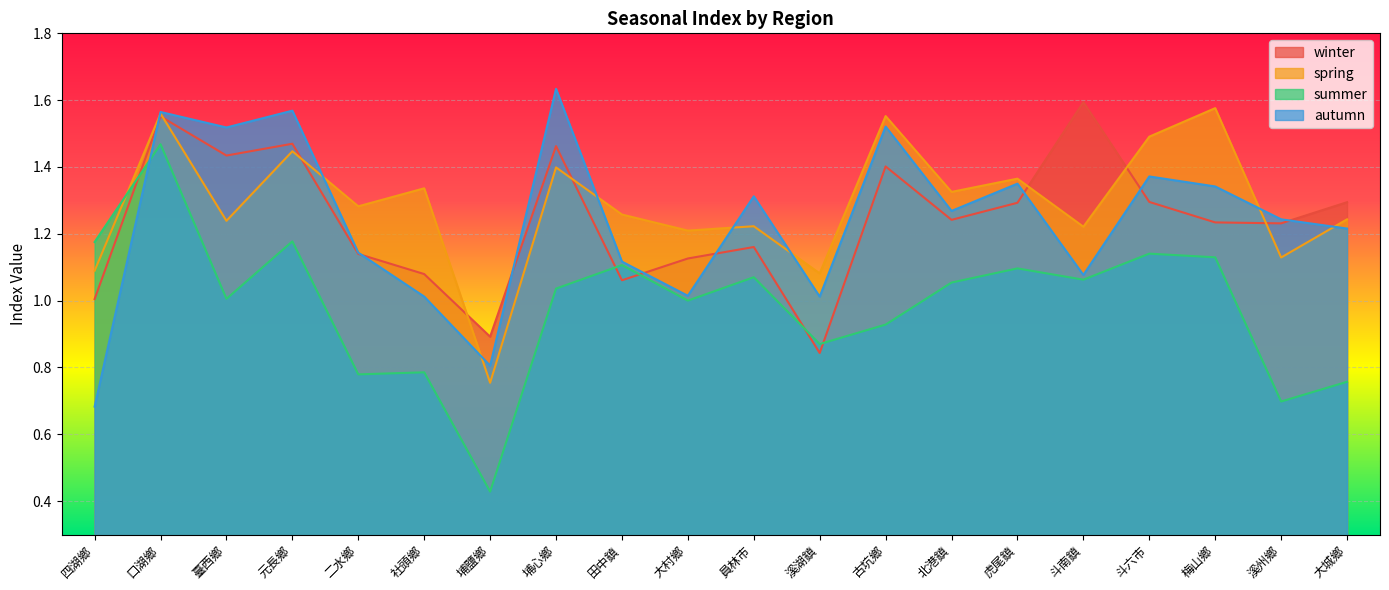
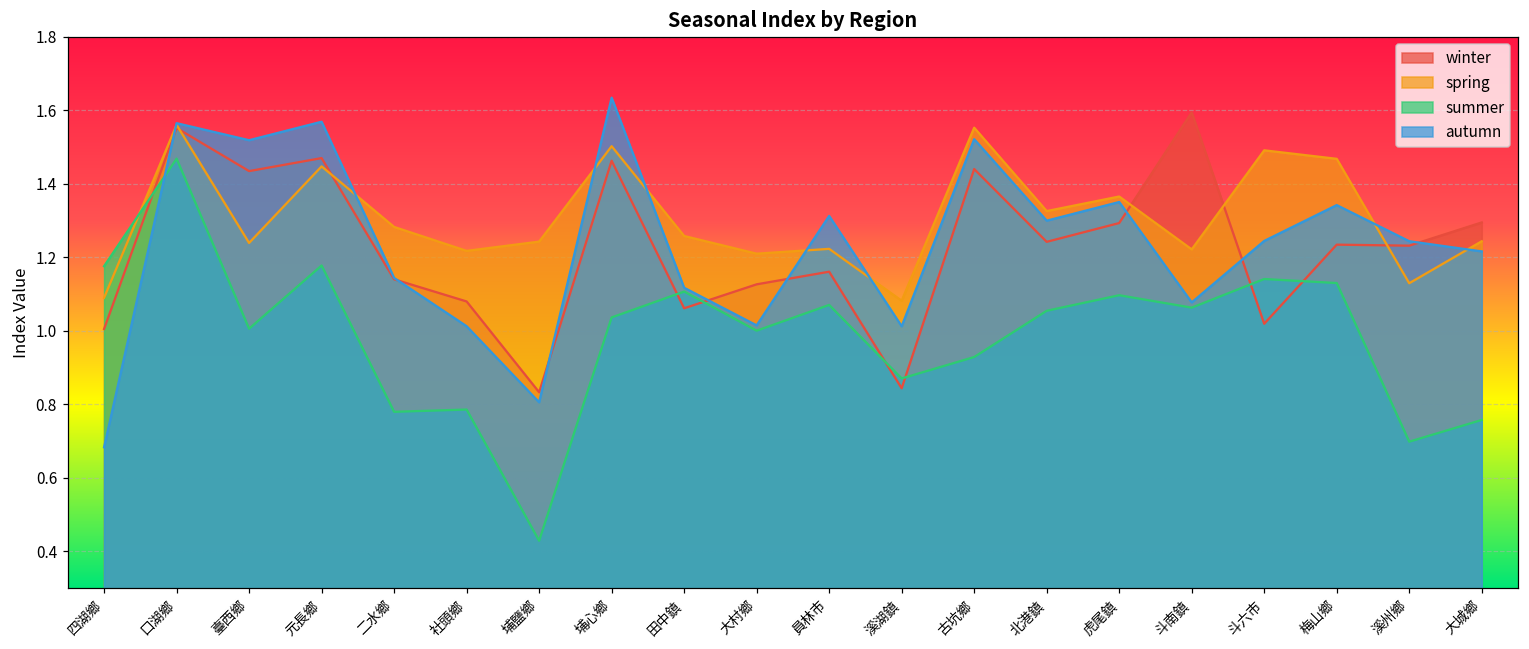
spring, 社頭鄉: 1.34 -> 1.22
winter, 埔鹽鄉: 0.89 -> 0.83
spring, 埔鹽鄉: 0.75 -> 1.24
spring, 埔心鄉: 1.40 -> 1.50
winter, 古坑鄉: 1.40 -> 1.44
autumn, 北港鎮: 1.27 -> 1.30
winter, 斗六市: 1.30 -> 1.02
autumn, 斗六市: 1.37 -> 1.24
spring, 梅山鄉: 1.58 -> 1.47
